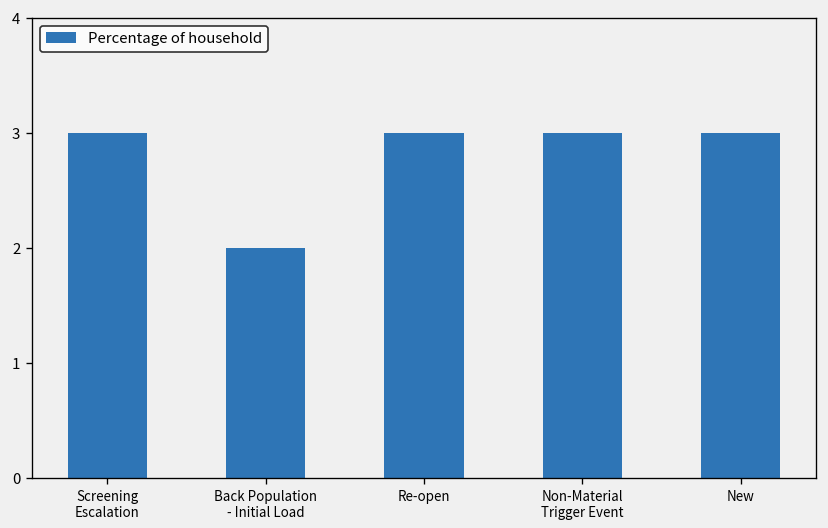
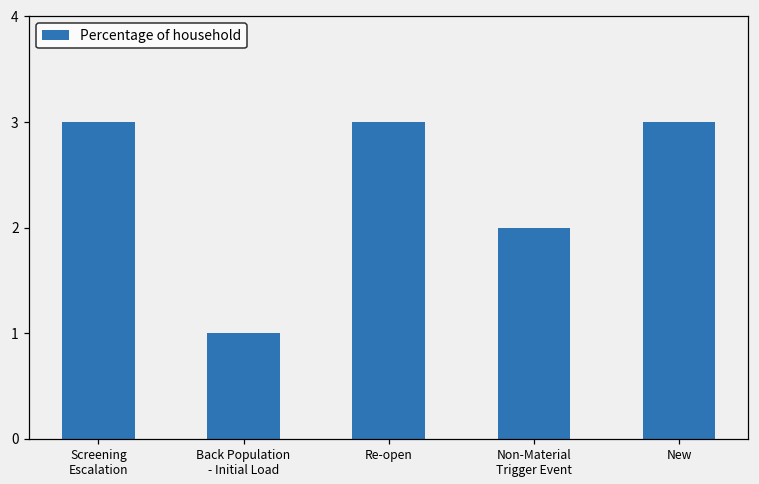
Back Population - Initial Load: 2 -> 1
Non-Material Trigger Event: 3 -> 2
